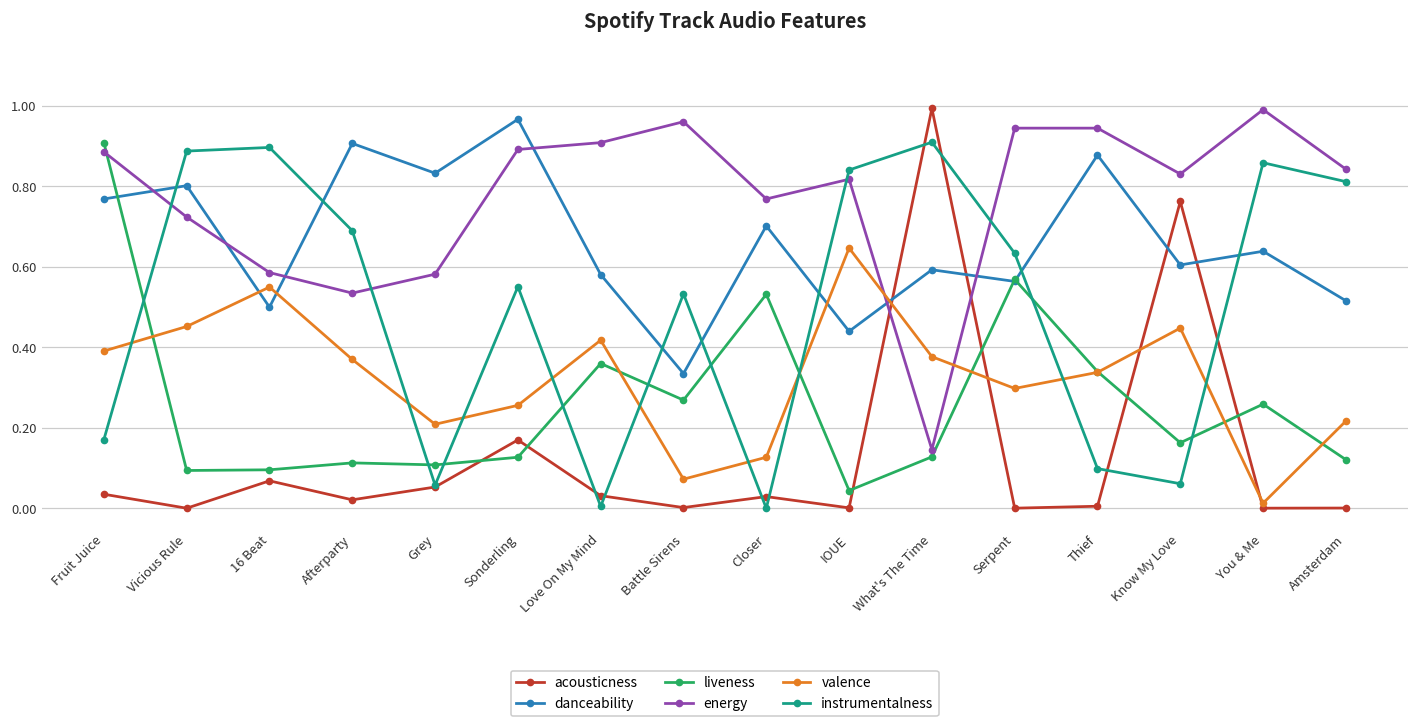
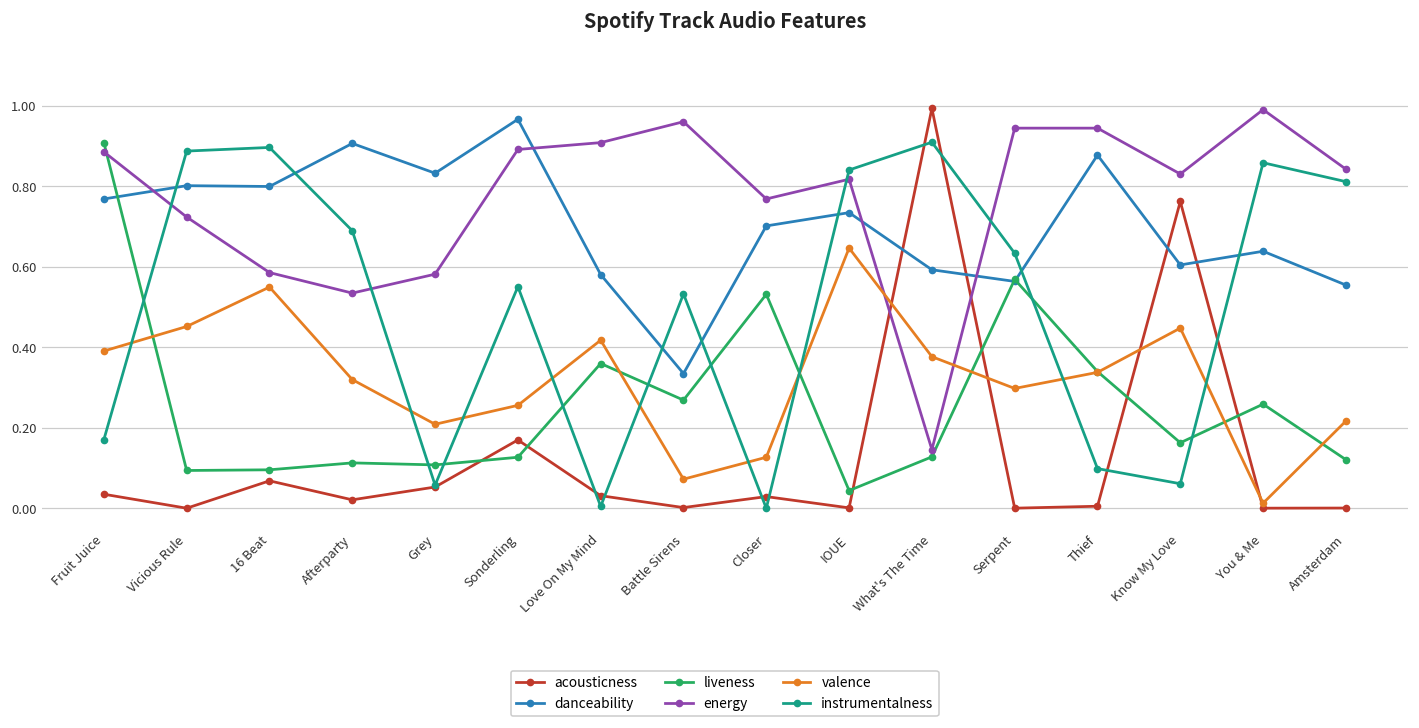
danceability, 16 Beat: 0.5 -> 0.8
valence, Afterparty: 0.37 -> 0.32
danceability, IOUE: 0.44 -> 0.74
danceability, Amsterdam: 0.52 -> 0.56
